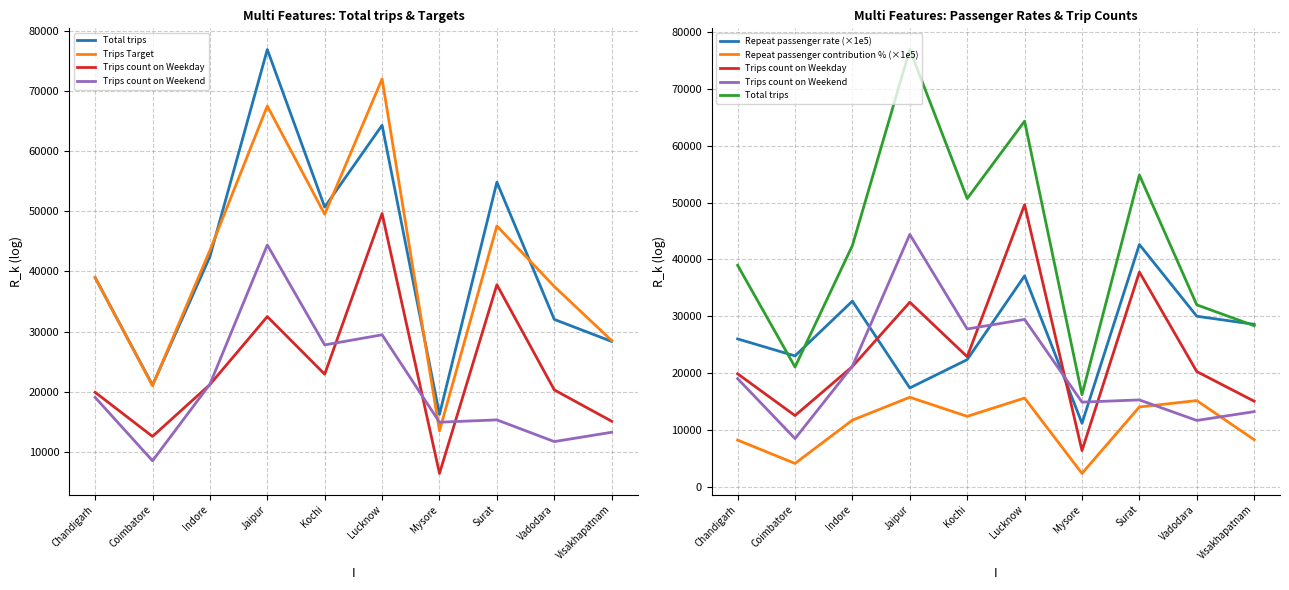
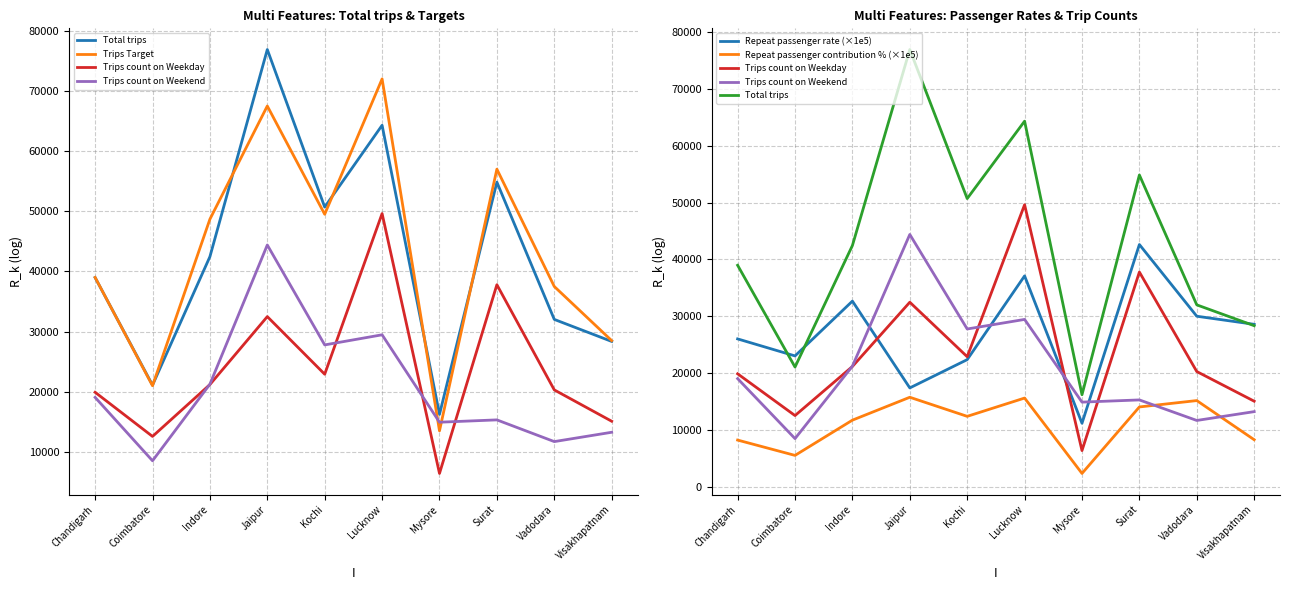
Multi Features: Total trips & Targets, Trips Target, Indore: 44000 -> 49000
Multi Features: Total trips & Targets, Trips Target, Surat: 48000 -> 57000
Multi Features: Passenger Rates & Trip Counts, Repeat passenger contribution % (×1e5), Coimbatore: 4000 -> 6000
